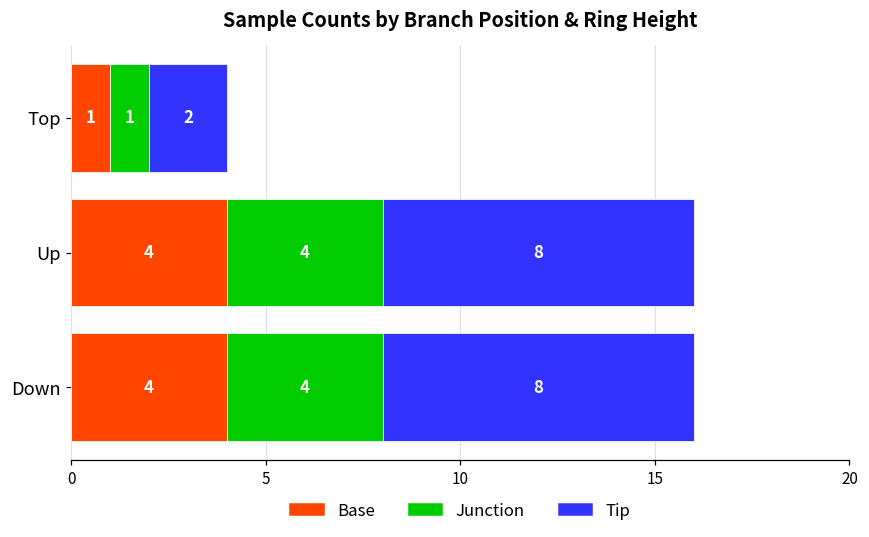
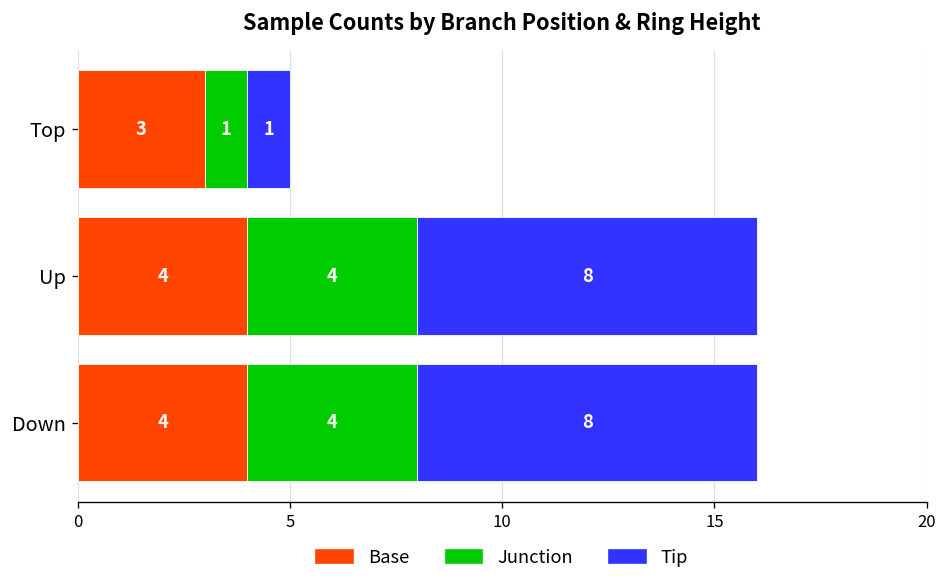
Base, Top: 1 -> 3
Tip, Top: 2 -> 1
